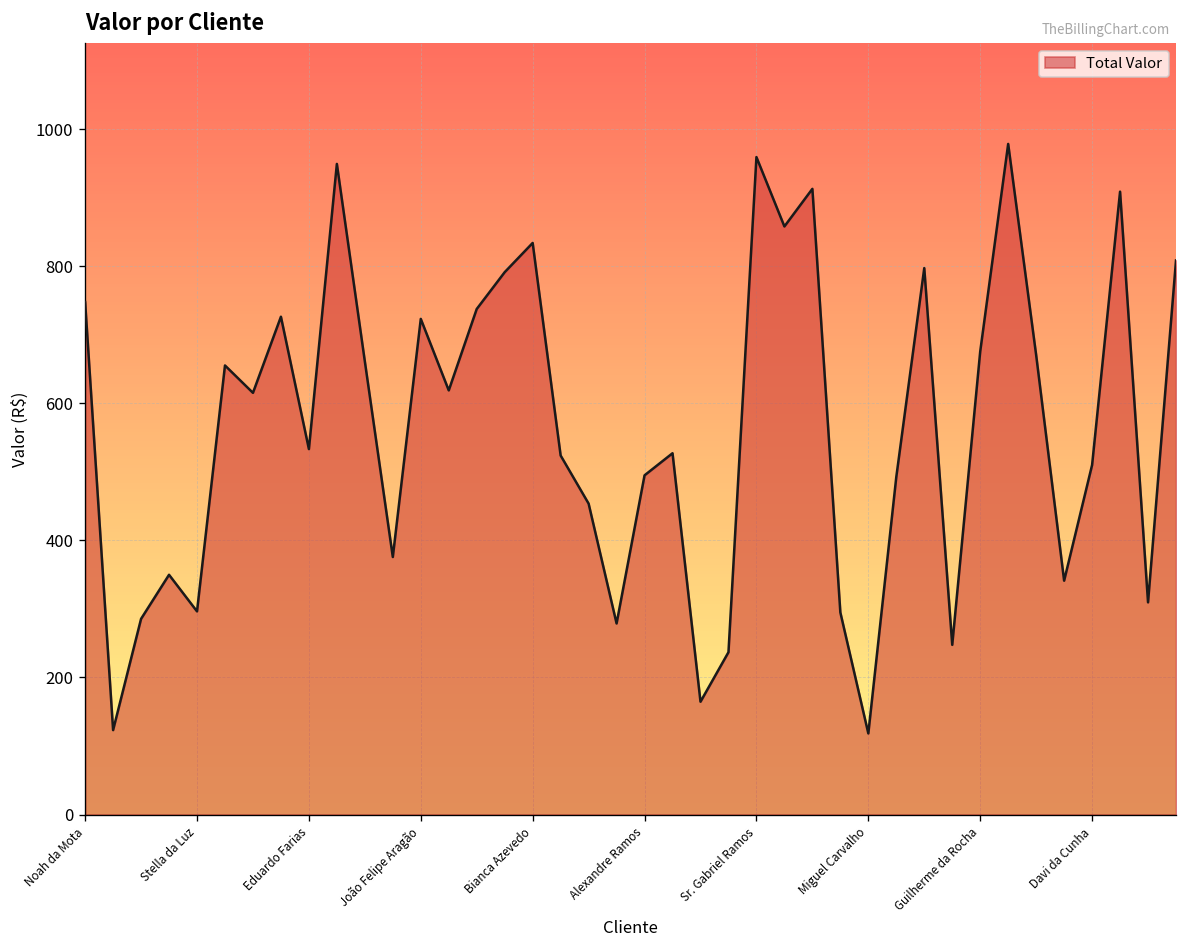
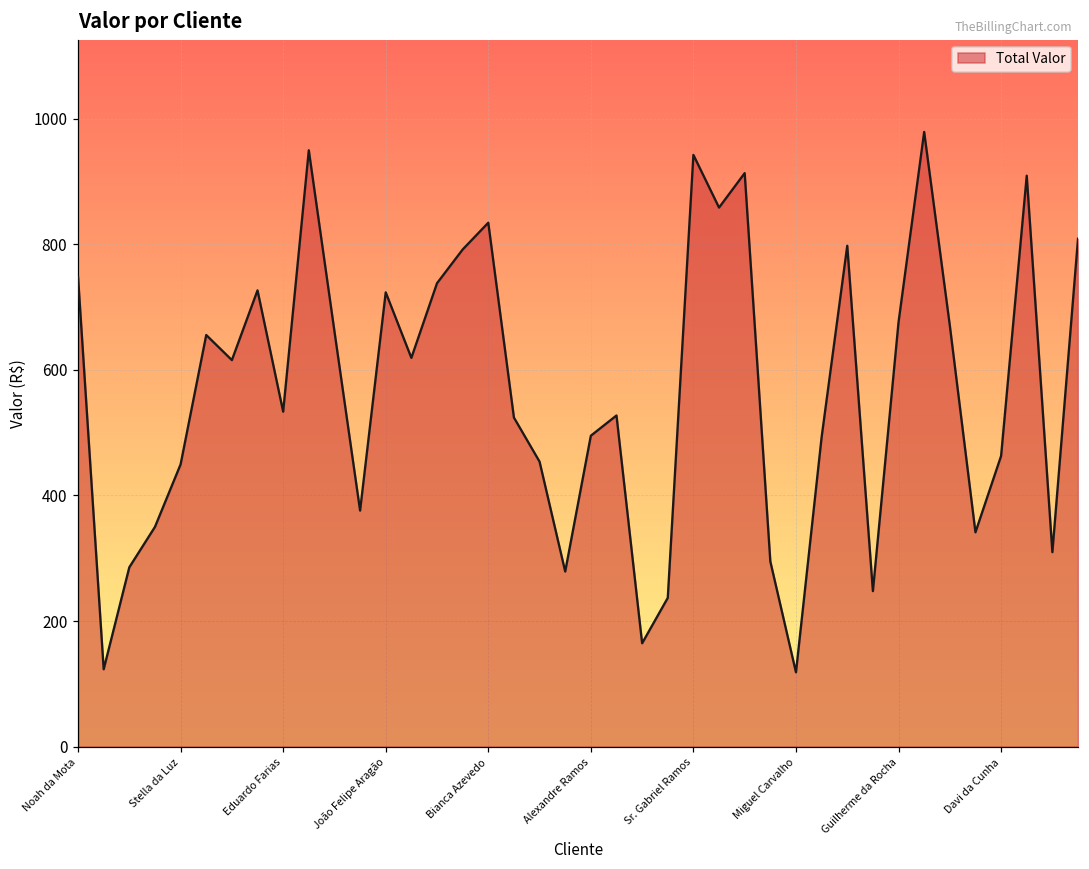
Stella da Luz: 300 -> 450
Sr. Gabriel Ramos: 960 -> 940
Davi da Cunha: 510 -> 460
